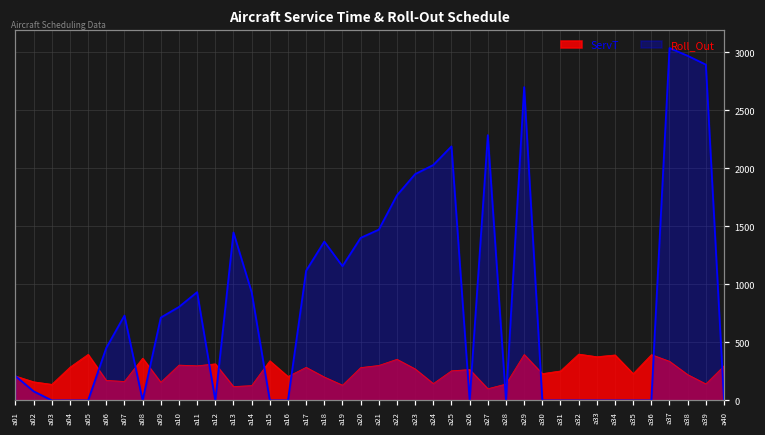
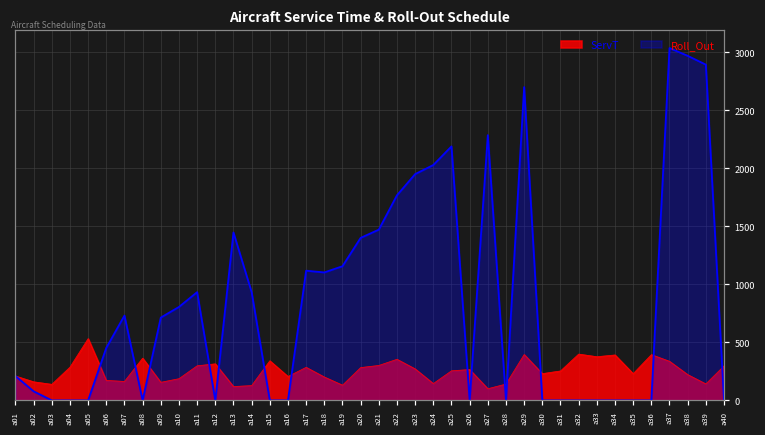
ServT, a05: 400 -> 530
ServT, a10: 300 -> 190
Roll_Out, a18: 1370 -> 1100
